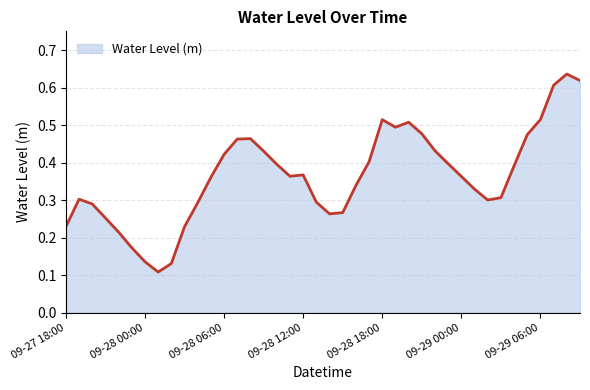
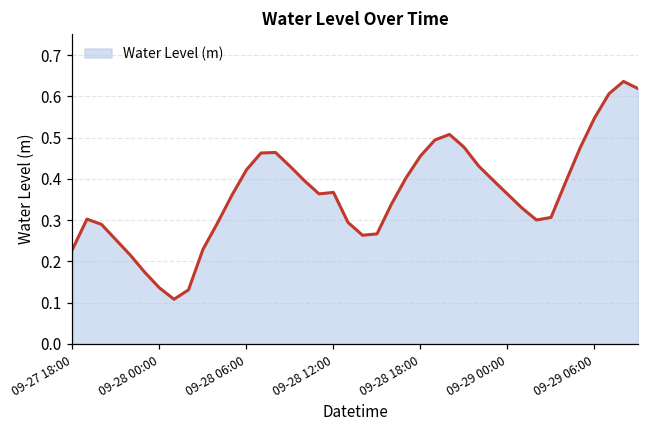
09-28 18:00: 0.51 -> 0.46
09-29 06:00: 0.51 -> 0.55
